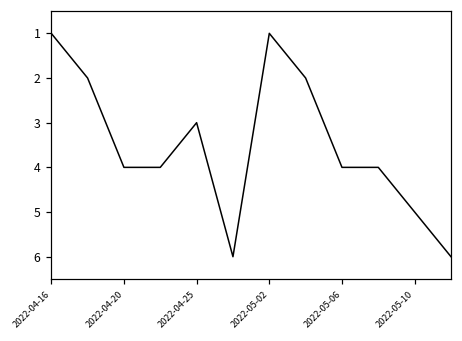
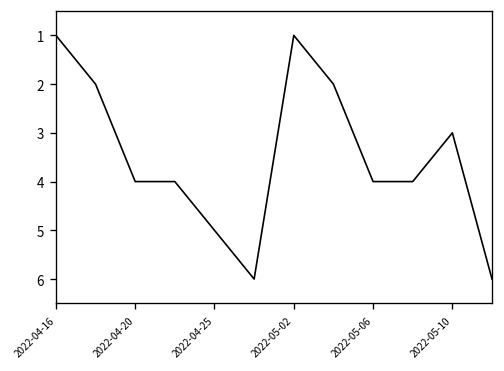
2022-04-25: 3 -> 5
2022-05-10: 5 -> 3
